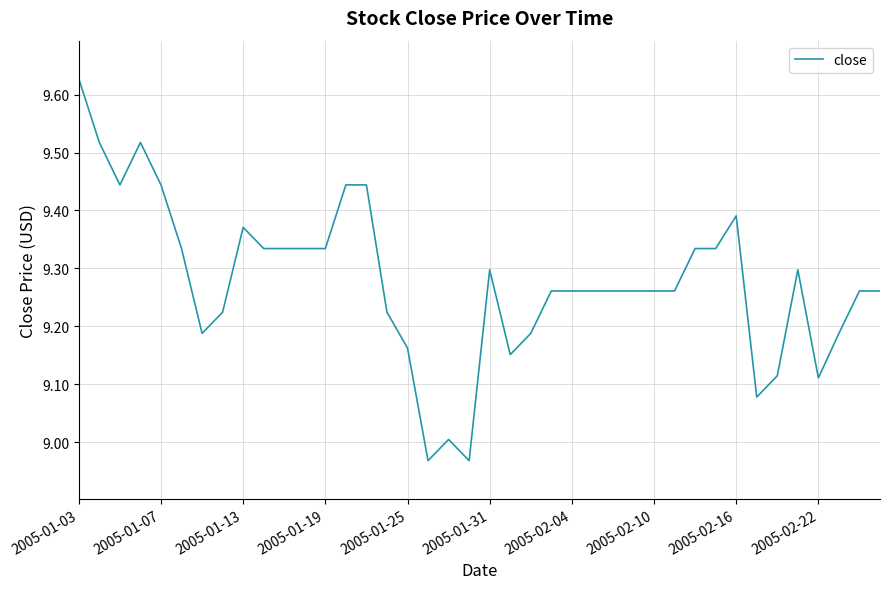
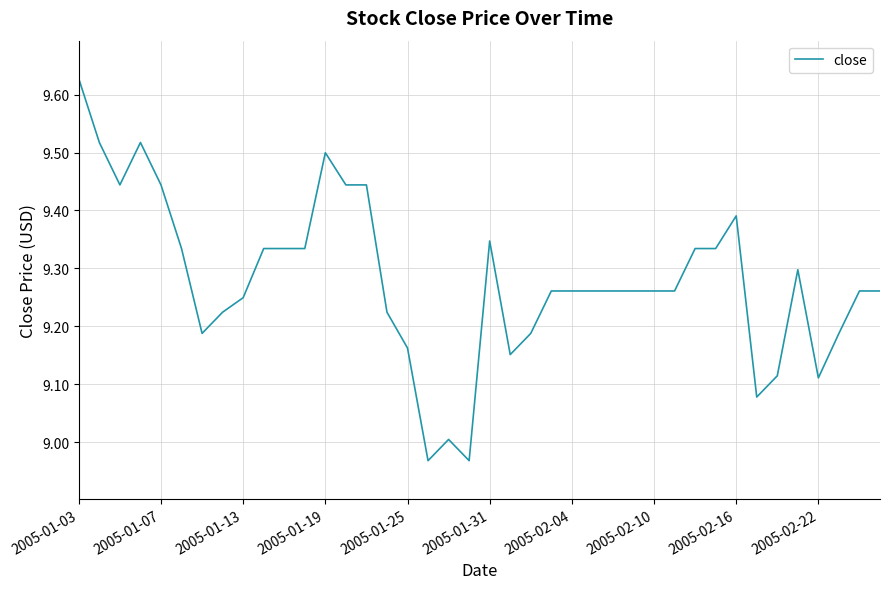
2005-01-13: 9.37 -> 9.25
2005-01-19: 9.33 -> 9.50
2005-01-31: 9.30 -> 9.35
